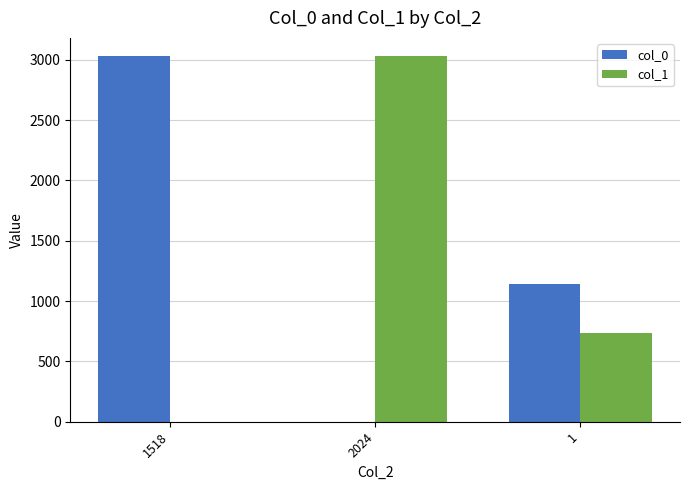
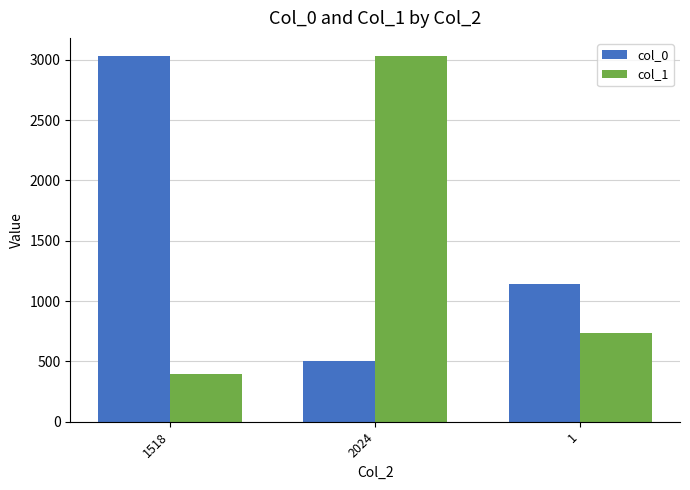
col_1, 1518: 0 -> 390
col_0, 2024: 0 -> 500
